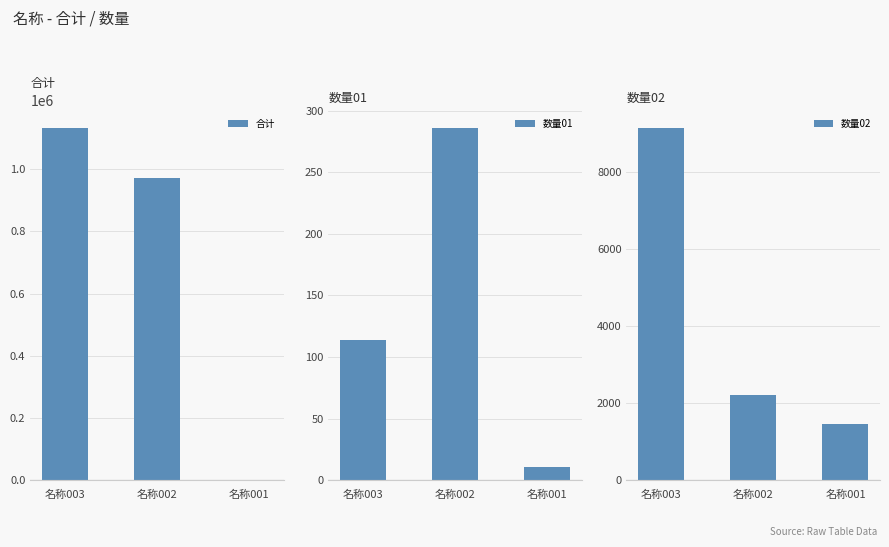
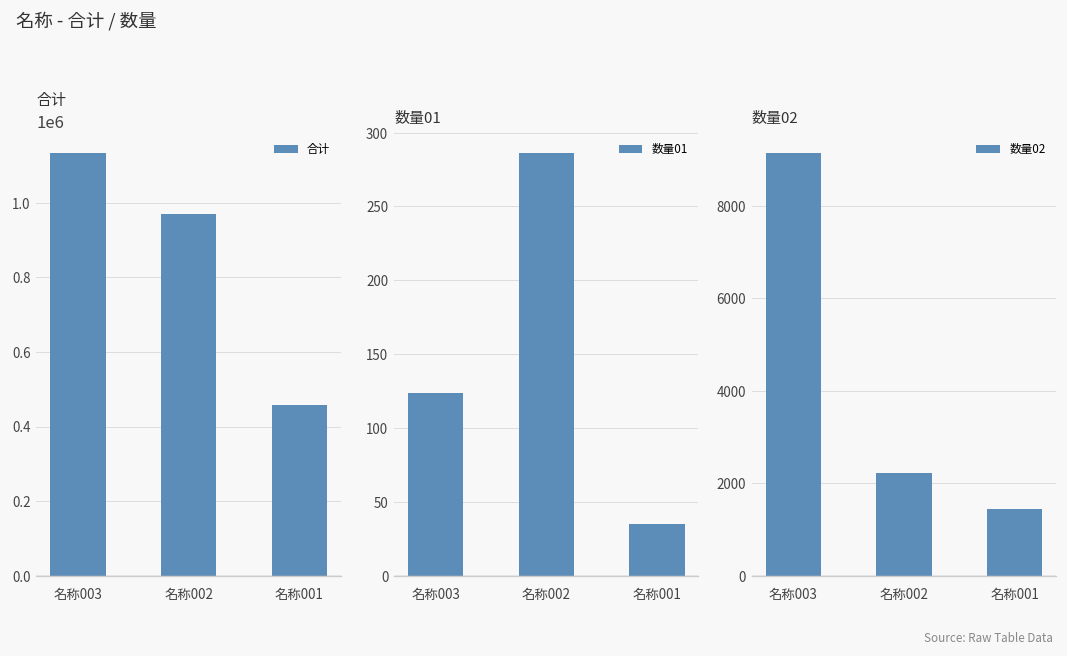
合计, 名称001: 0 -> 460000
数量01, 名称003: 114 -> 124
数量01, 名称001: 11 -> 35
